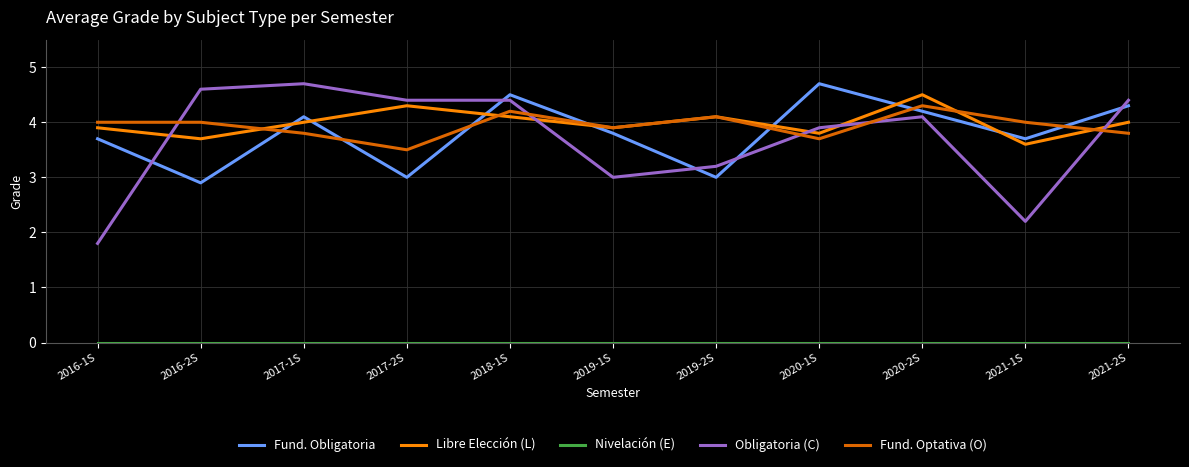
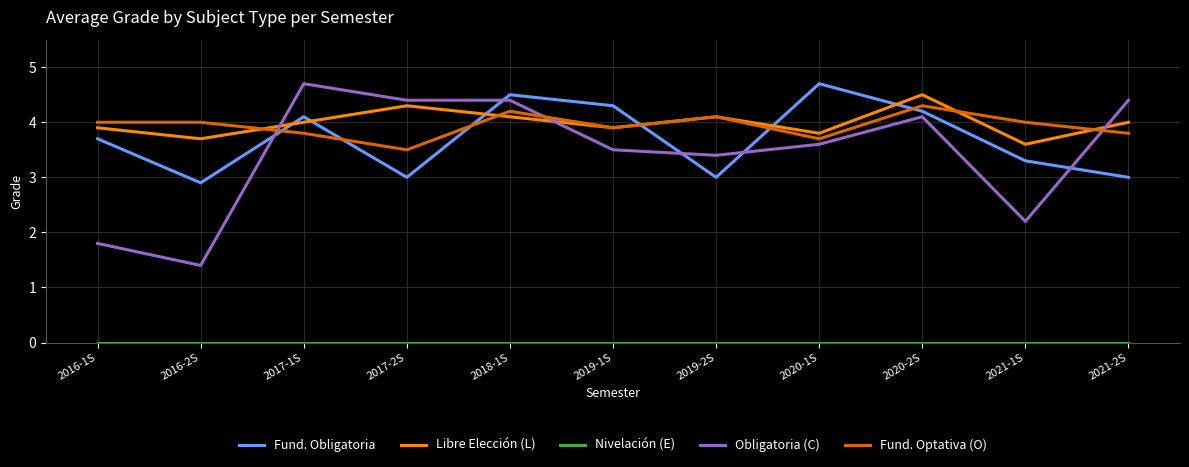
Obligatoria (C), 2016-2S: 4.6 -> 1.4
Fund. Obligatoria, 2019-1S: 3.8 -> 4.3
Obligatoria (C), 2019-1S: 3.0 -> 3.5
Obligatoria (C), 2019-2S: 3.2 -> 3.4
Obligatoria (C), 2020-1S: 3.9 -> 3.6
Fund. Obligatoria, 2021-1S: 3.7 -> 3.3
Fund. Obligatoria, 2021-2S: 4.3 -> 3.0
